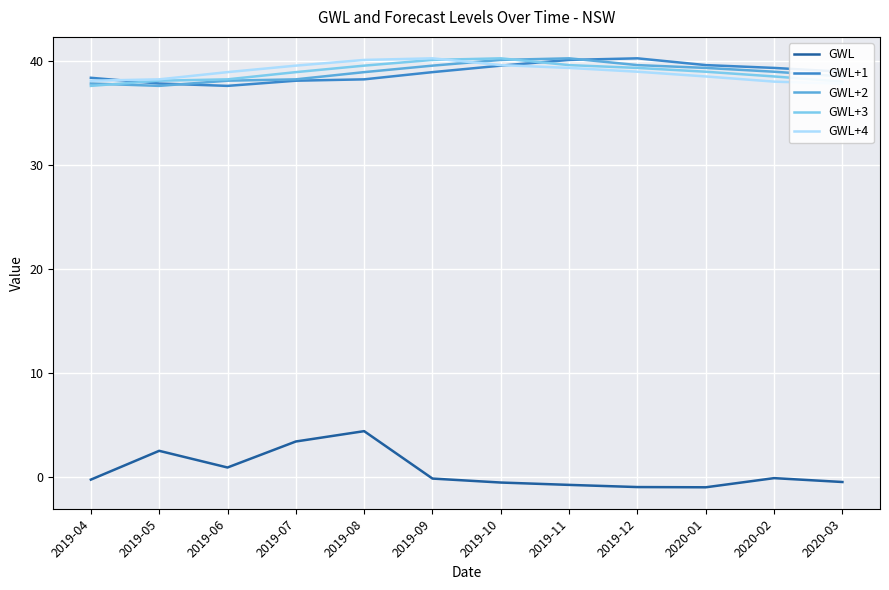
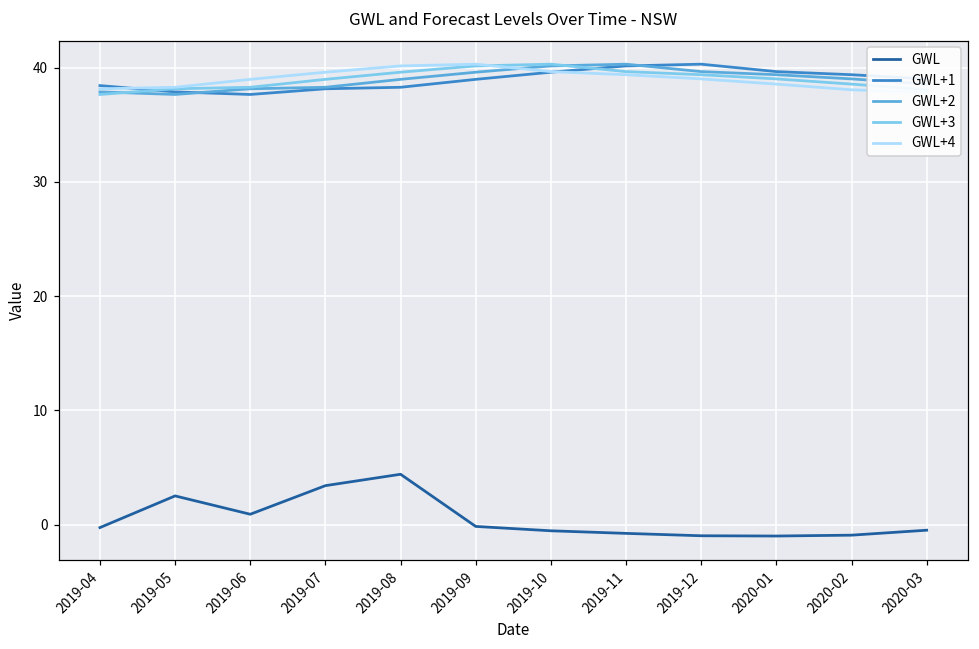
GWL, 2020-02: -0.1 -> -0.9
